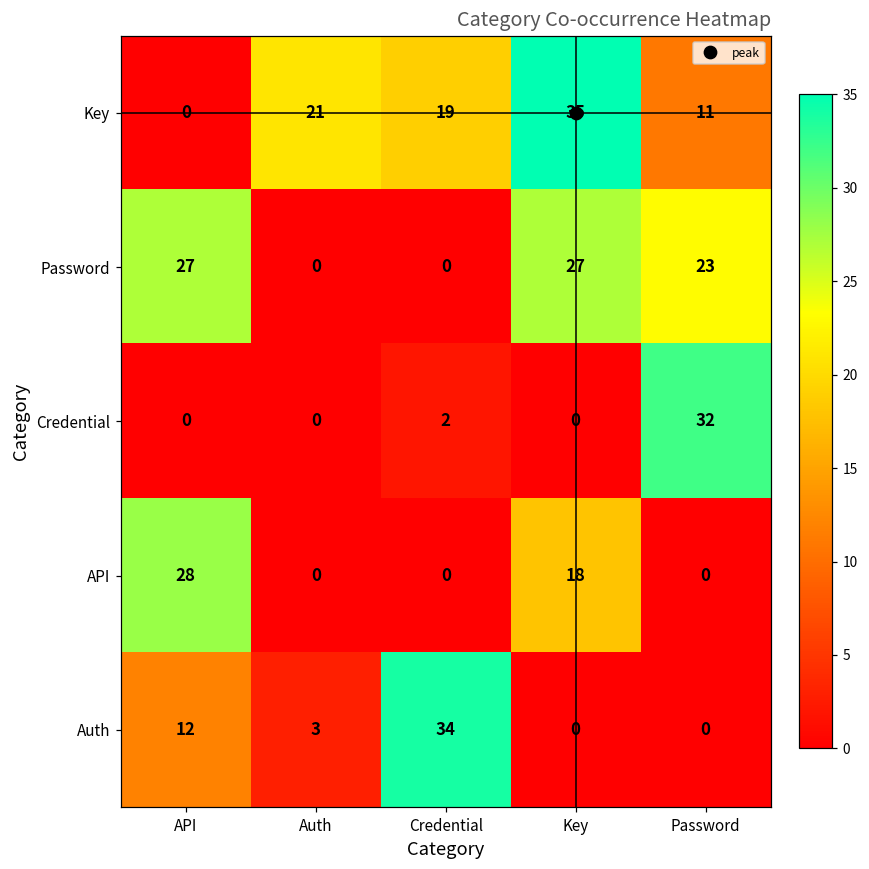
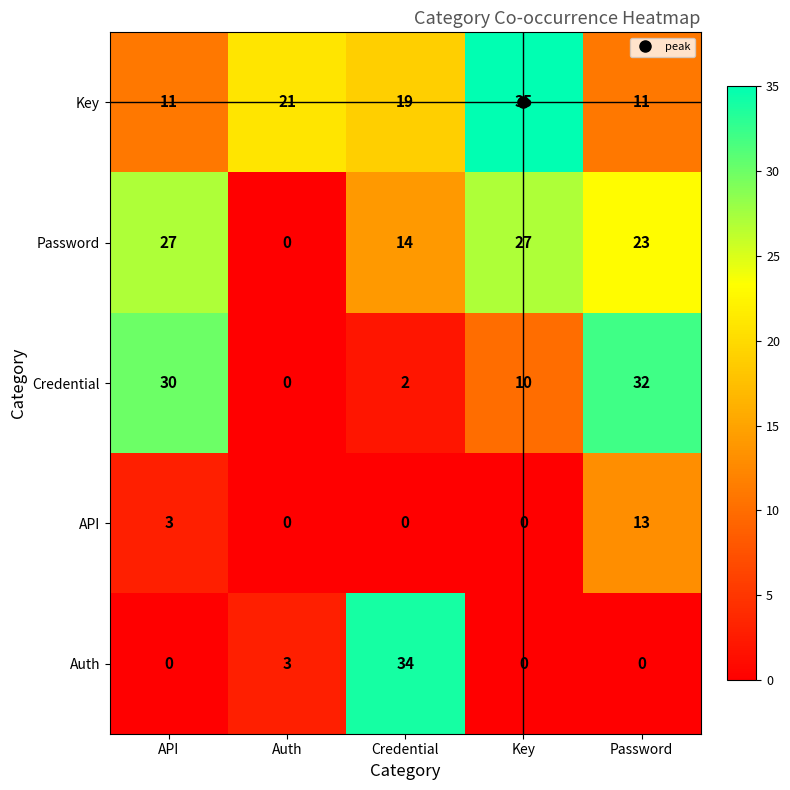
Key, API: 0 -> 11
Password, Credential: 0 -> 14
Credential, API: 0 -> 30
Credential, Key: 0 -> 10
API, API: 28 -> 3
API, Key: 18 -> 0
API, Password: 0 -> 13
Auth, API: 12 -> 0
